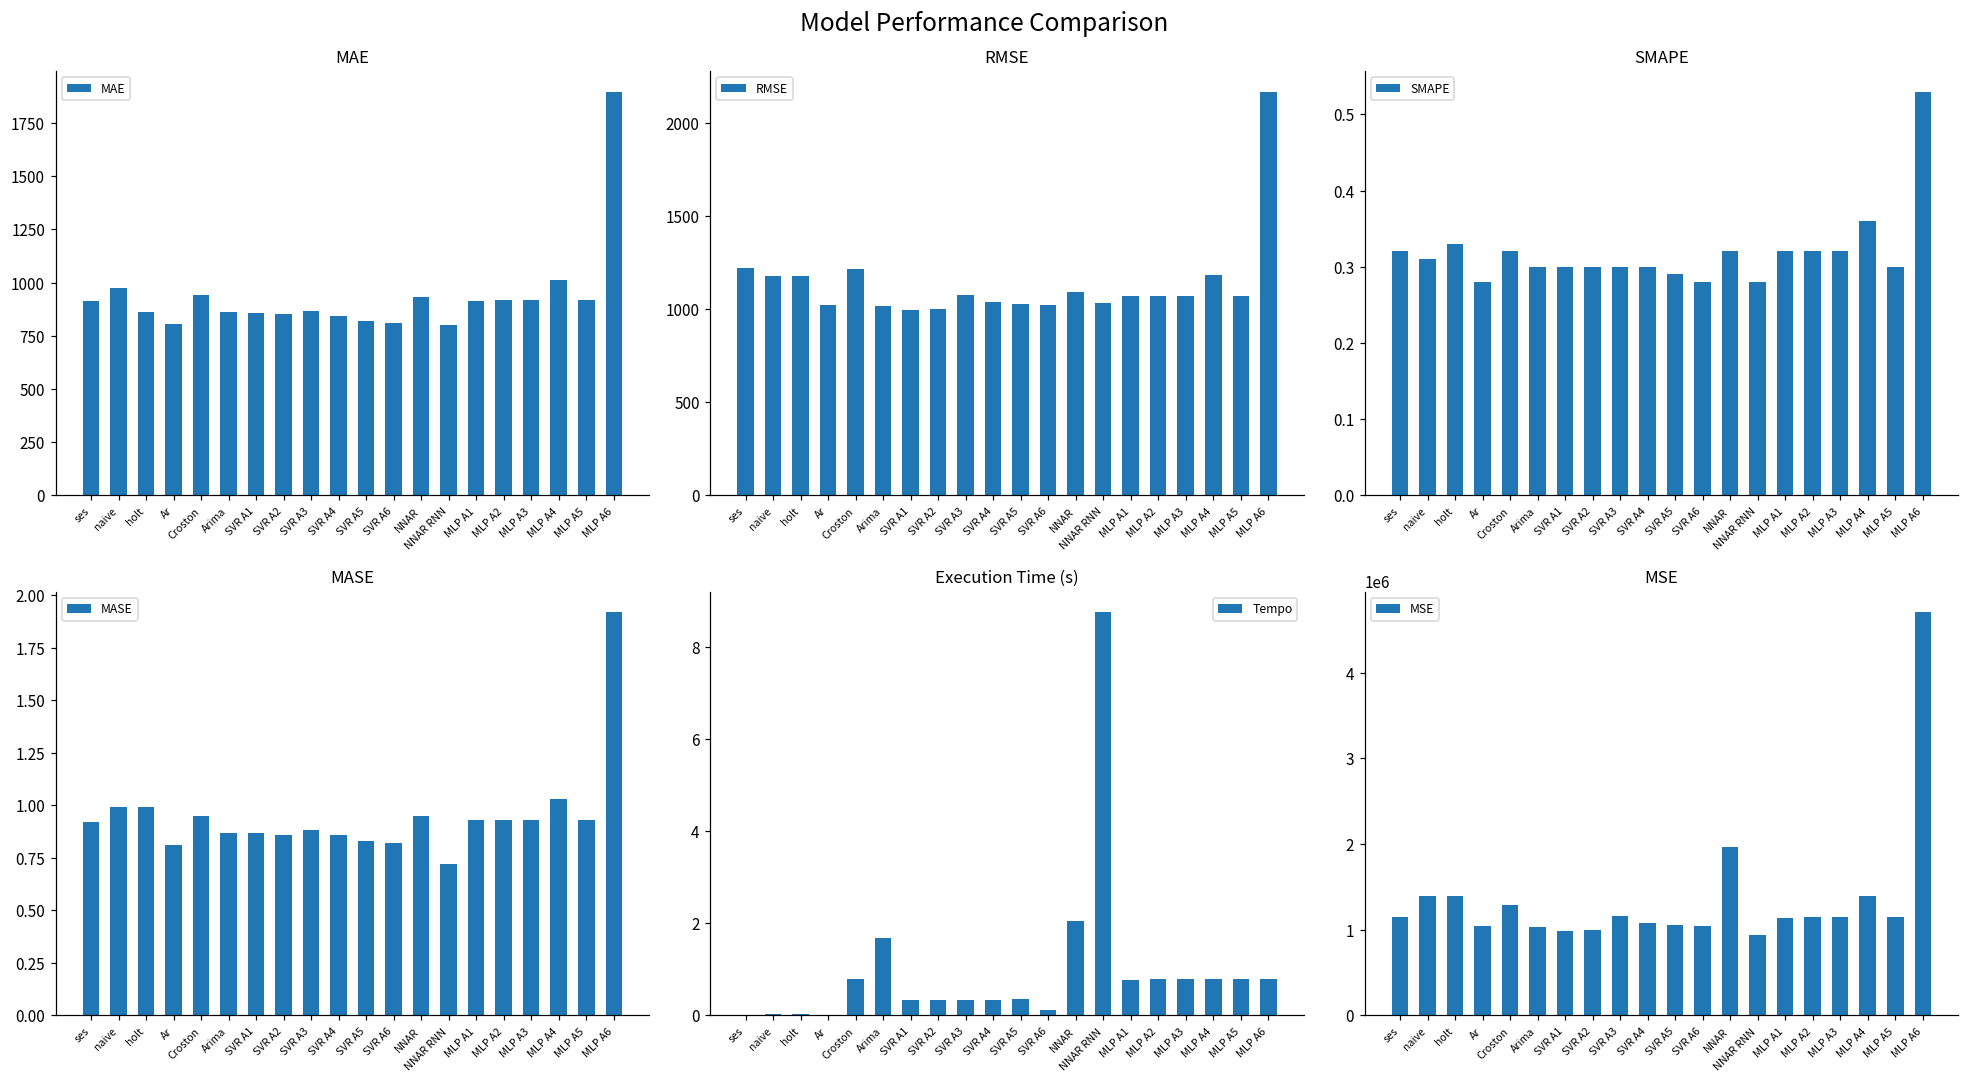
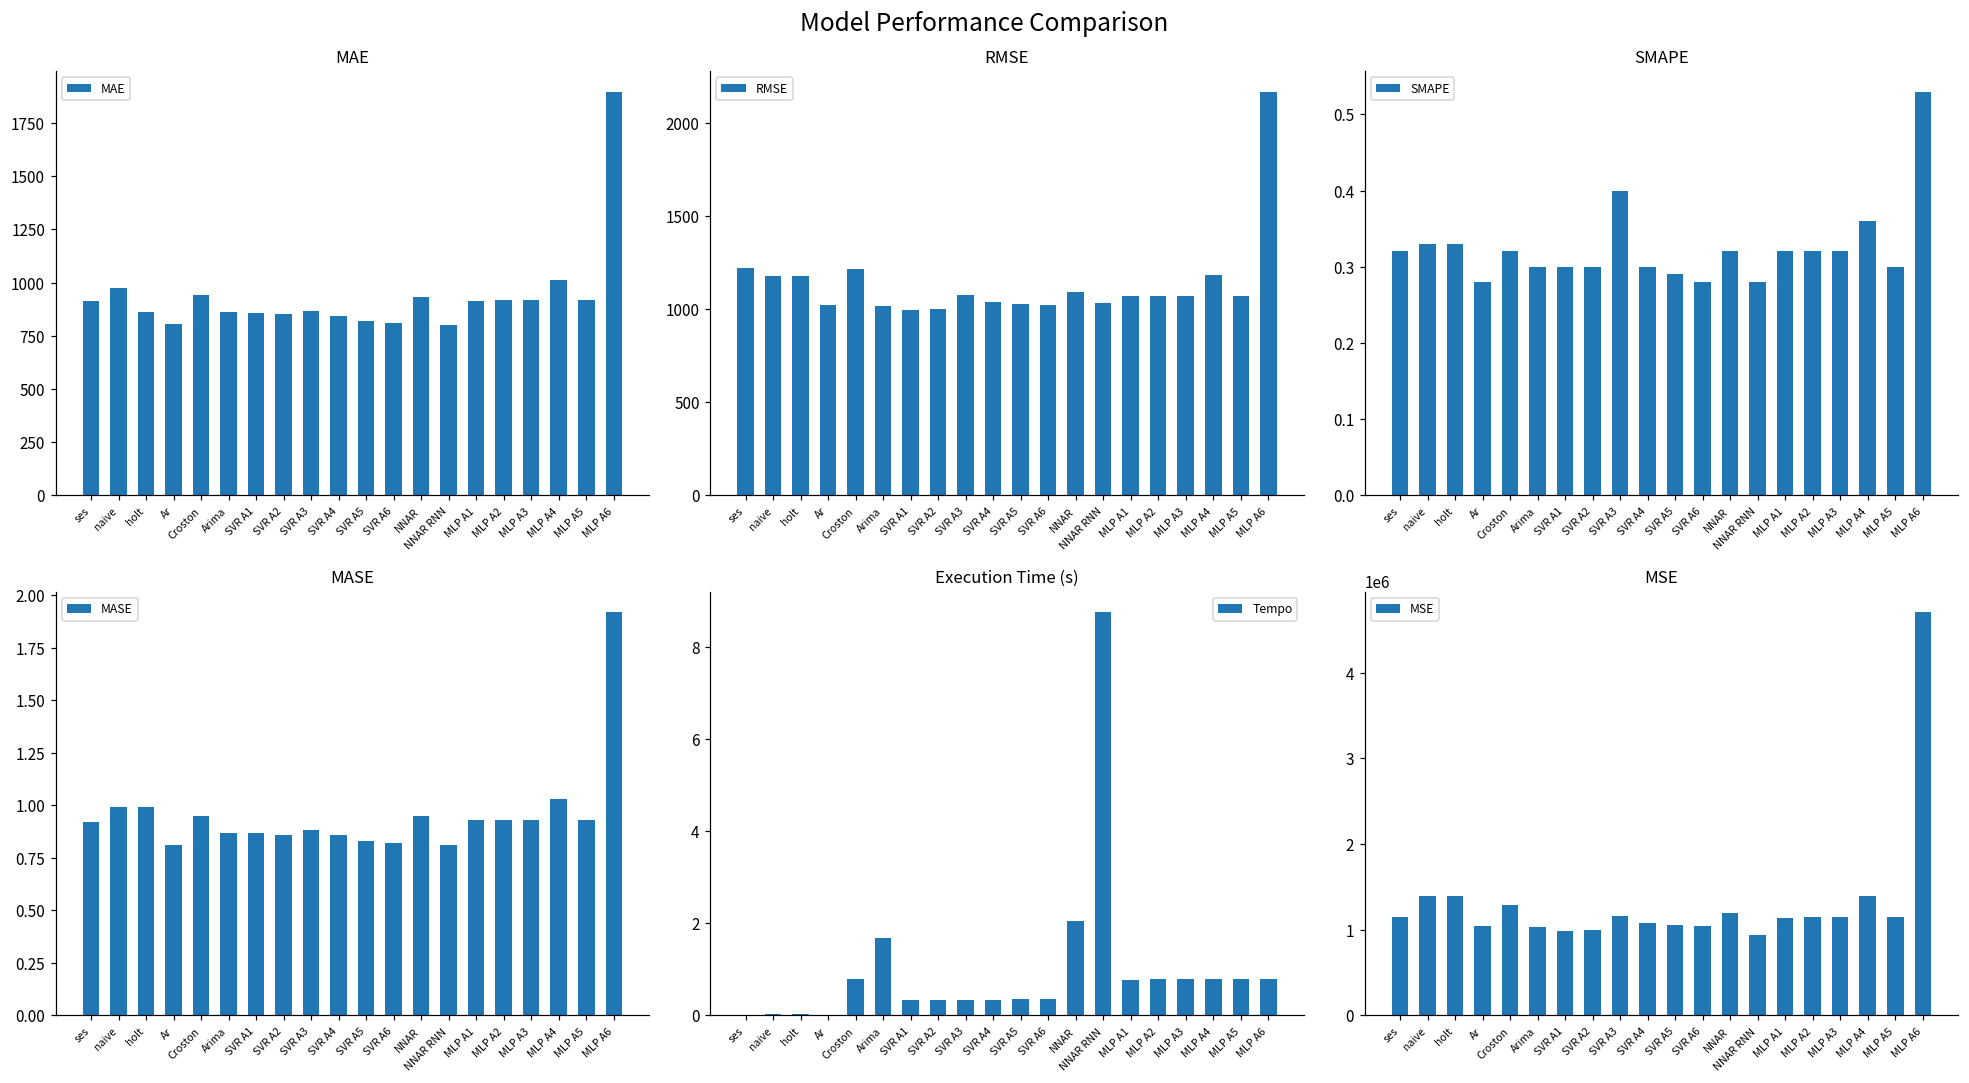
SMAPE, naive: 0.31 -> 0.33
SMAPE, SVR A3: 0.3 -> 0.4
MASE, NNAR RNN: 0.72 -> 0.81
Execution Time (s), SVR A6: 0.1 -> 0.4
MSE, NNAR: 2000000 -> 1200000
